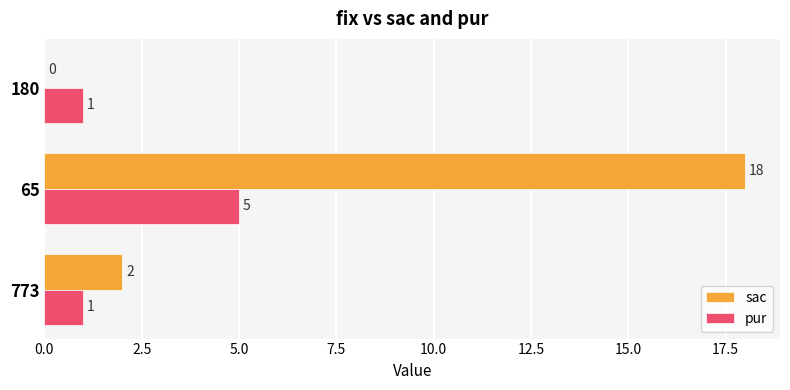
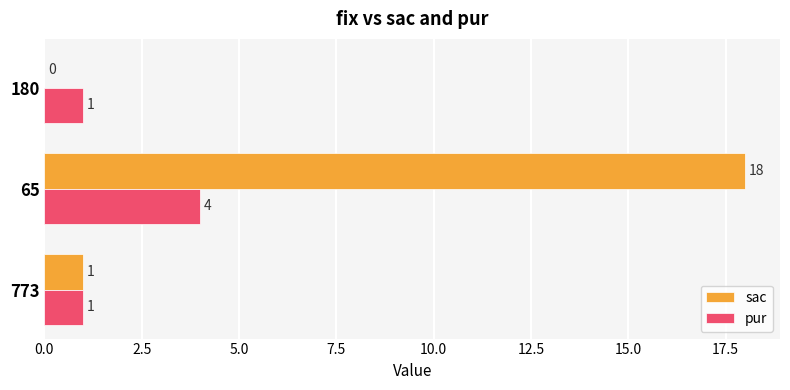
pur, 65: 5 -> 4
sac, 773: 2 -> 1
